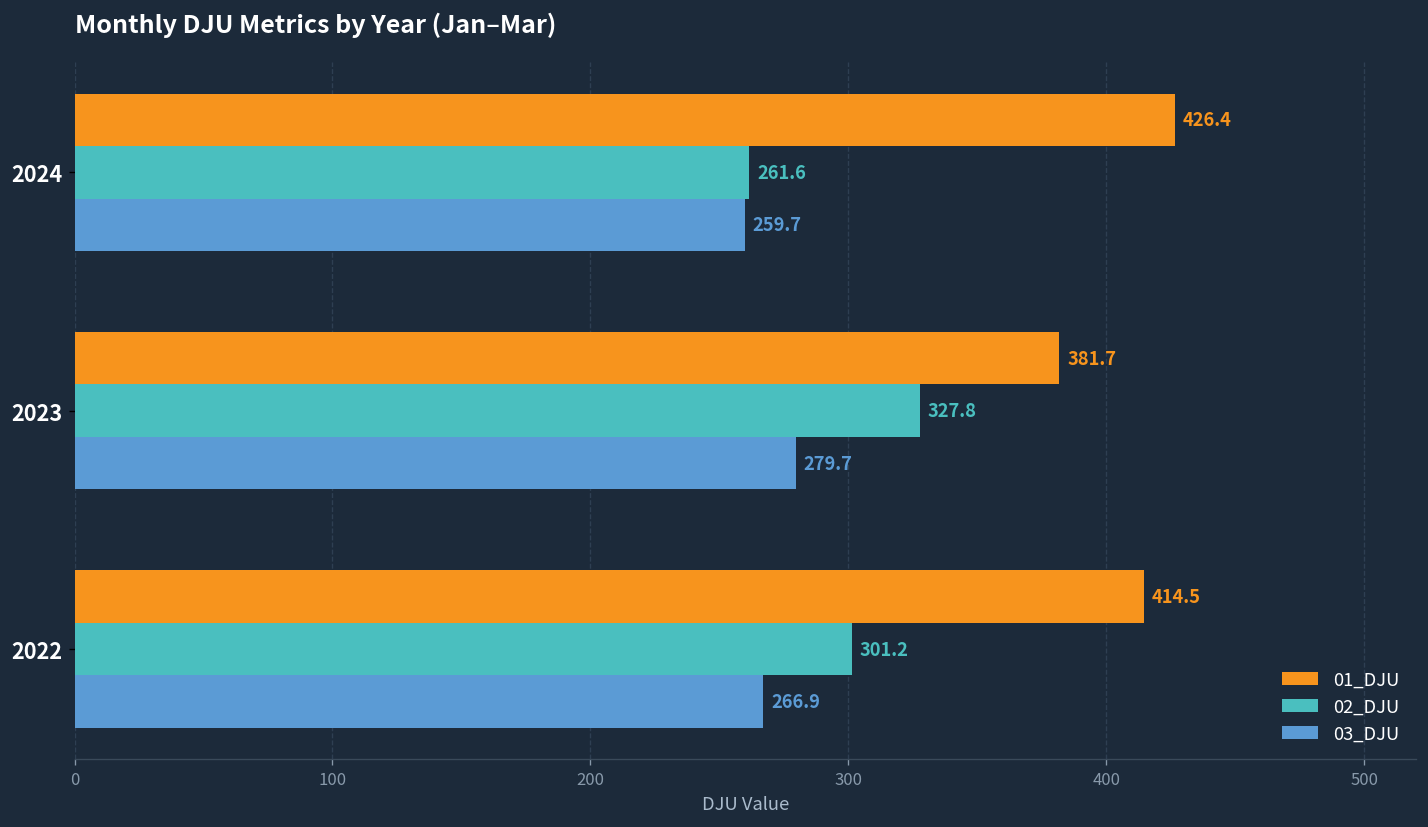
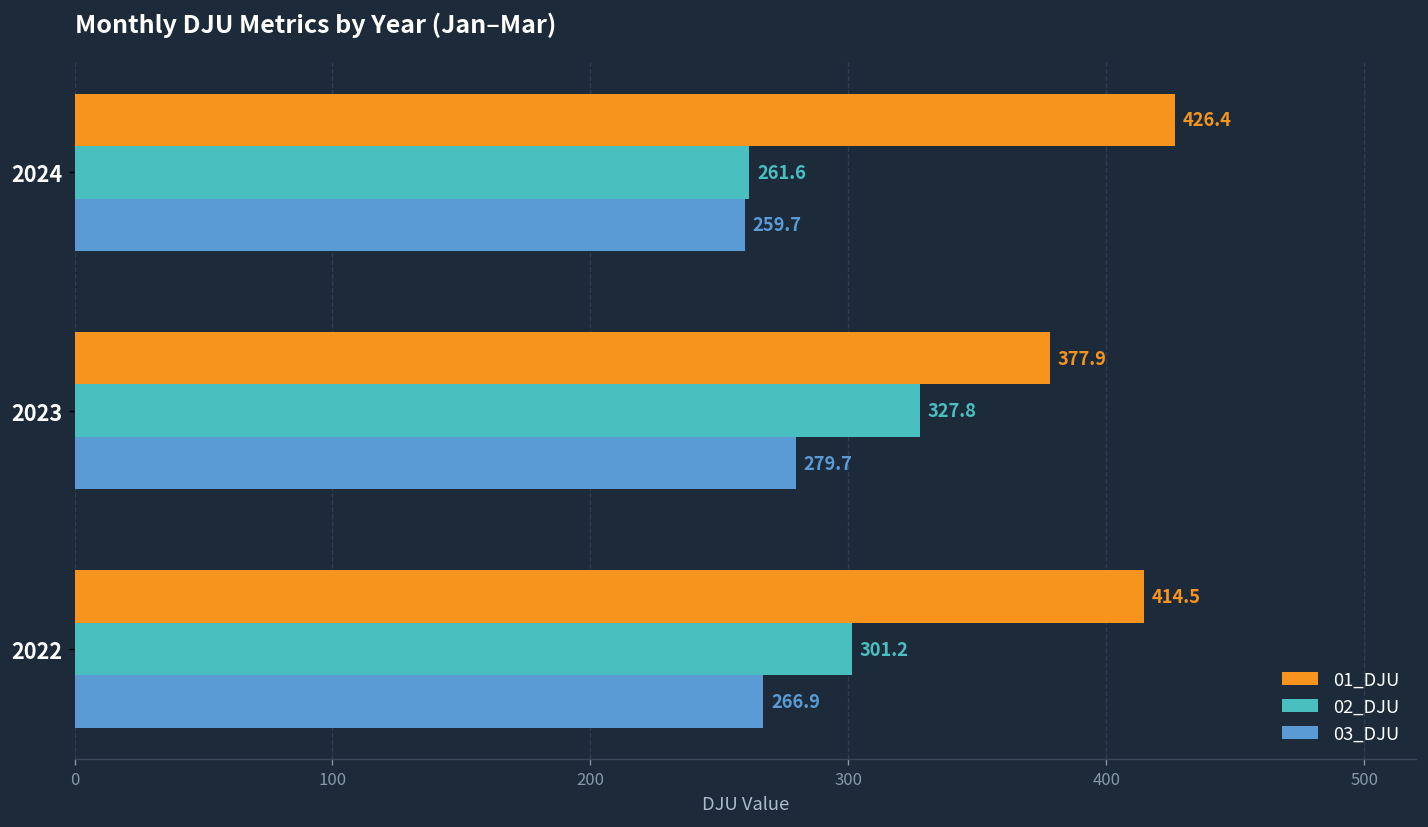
01_DJU, 2023: 381.7 -> 377.9
